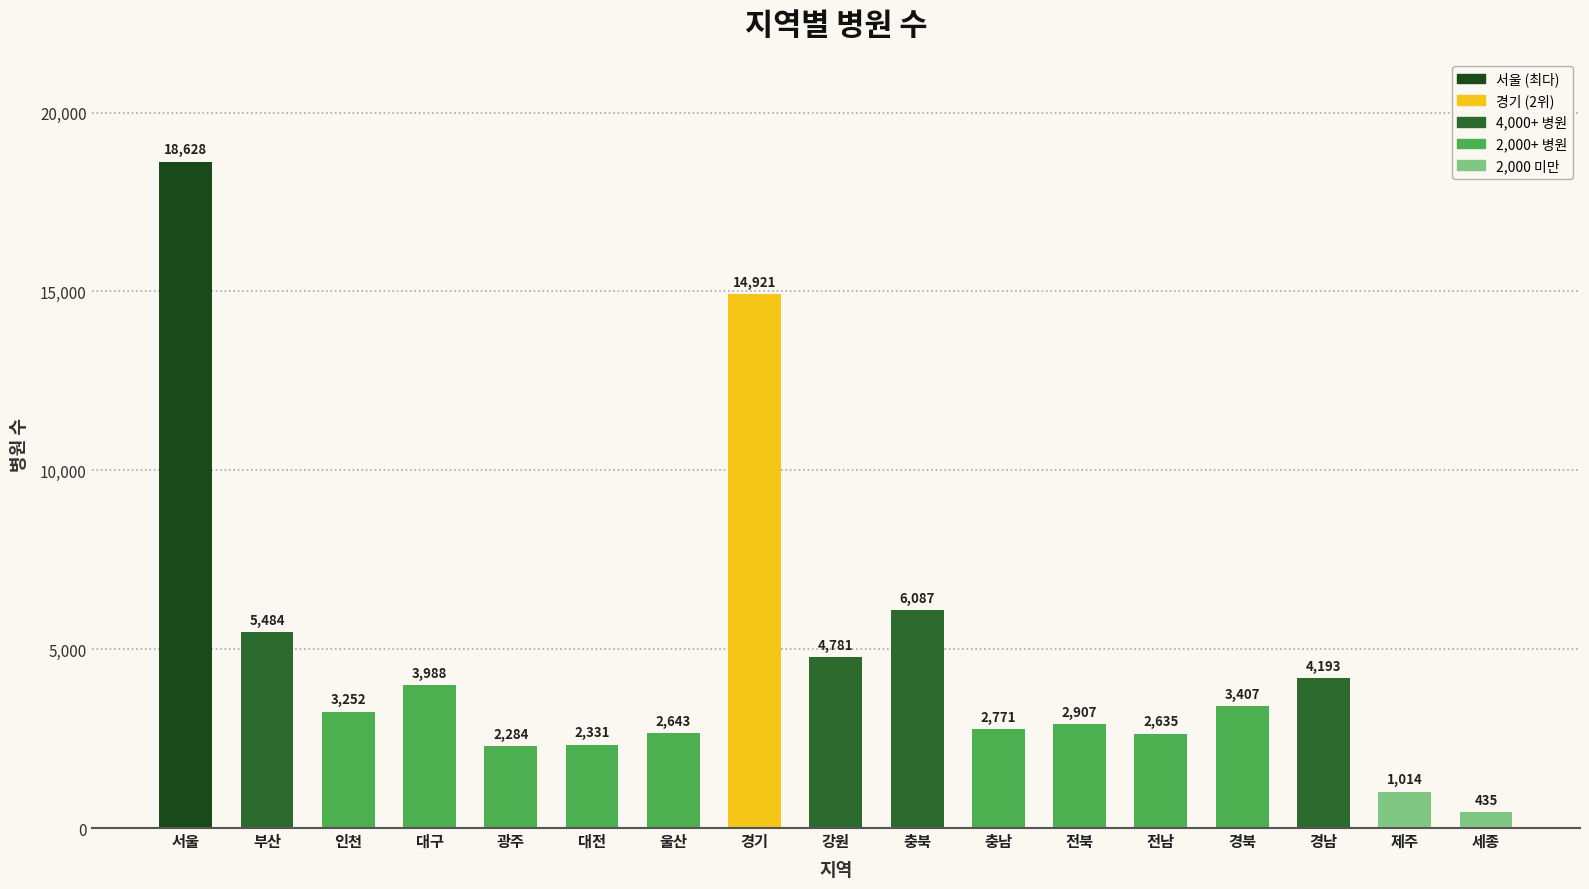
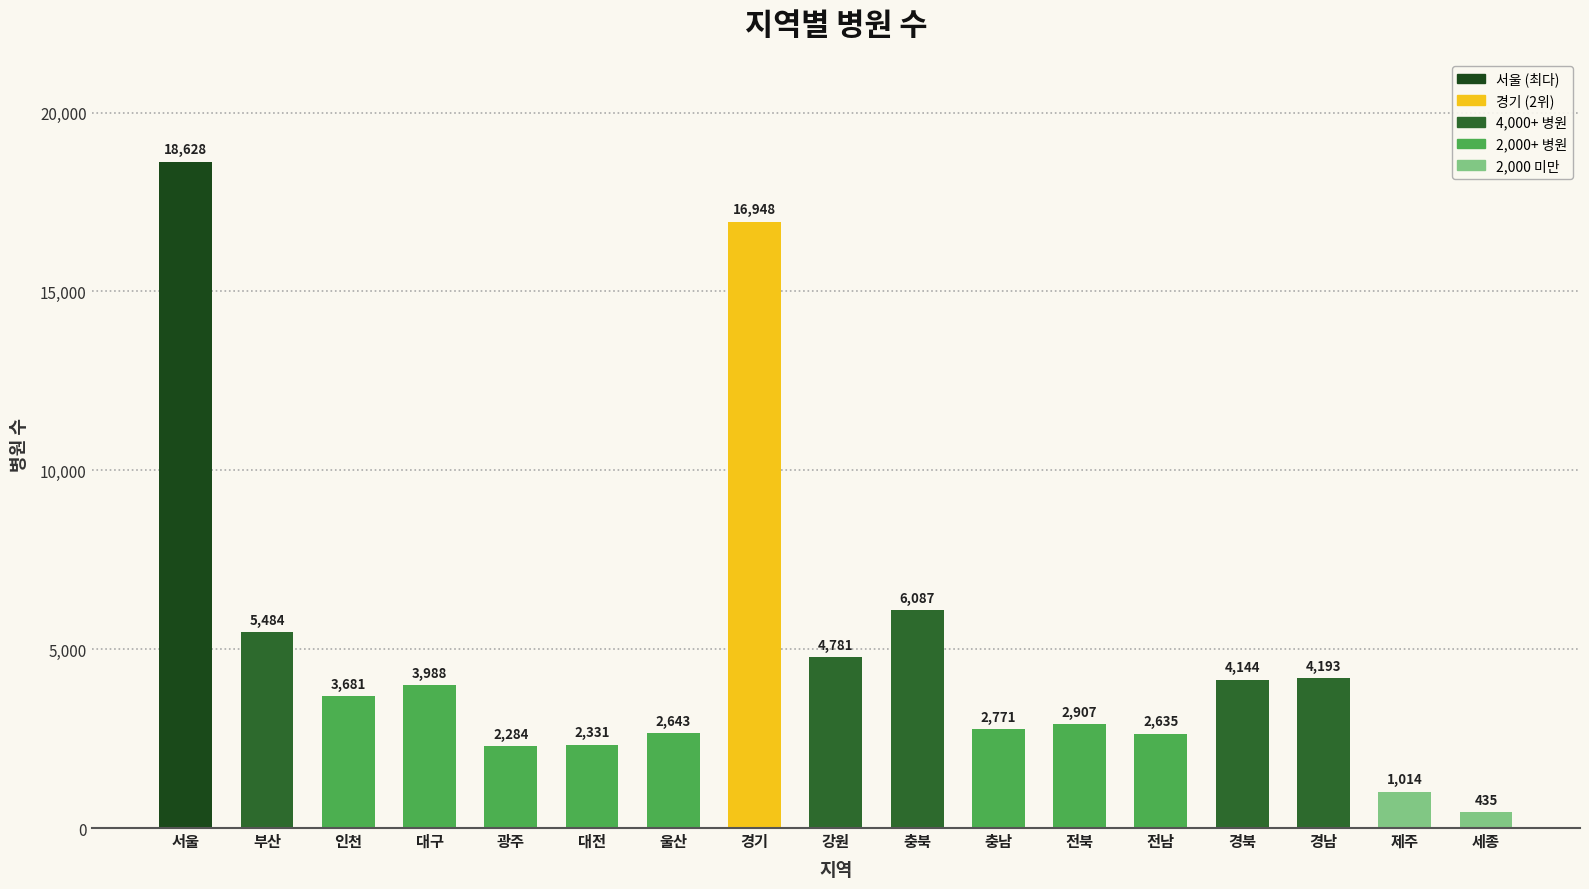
인천: 3,252 -> 3,681
경기: 14,921 -> 16,948
경북: 3,407 -> 4,144
